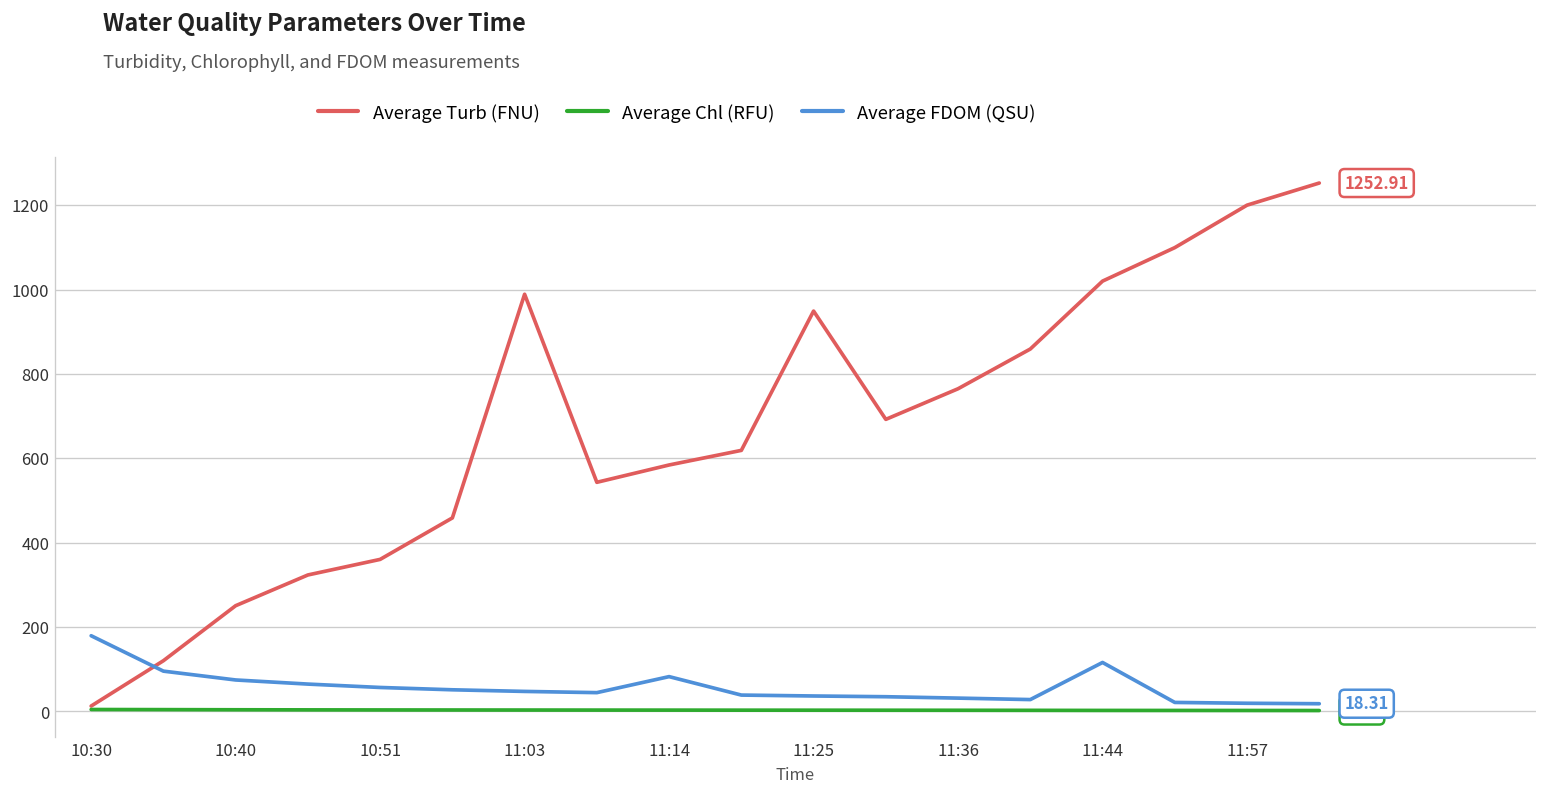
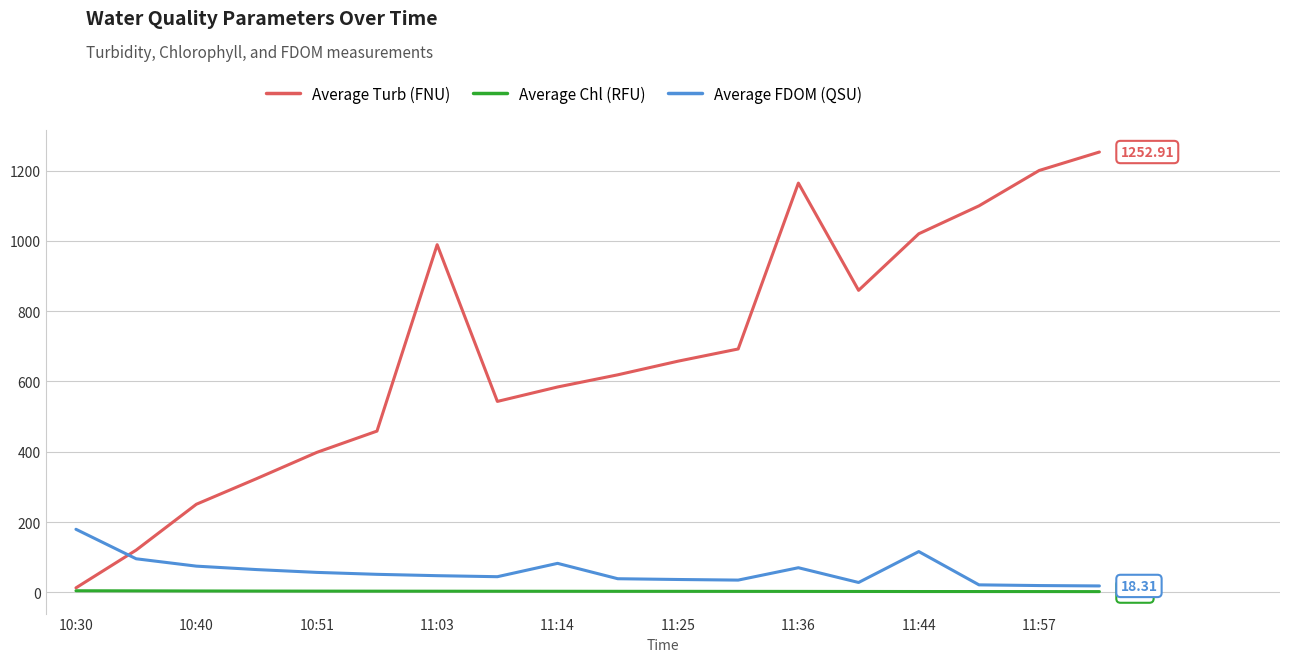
Average Turb (FNU), 10:51: 360 -> 400
Average Turb (FNU), 11:25: 950 -> 660
Average Turb (FNU), 11:36: 770 -> 1160
Average FDOM (QSU), 11:36: 30 -> 70
